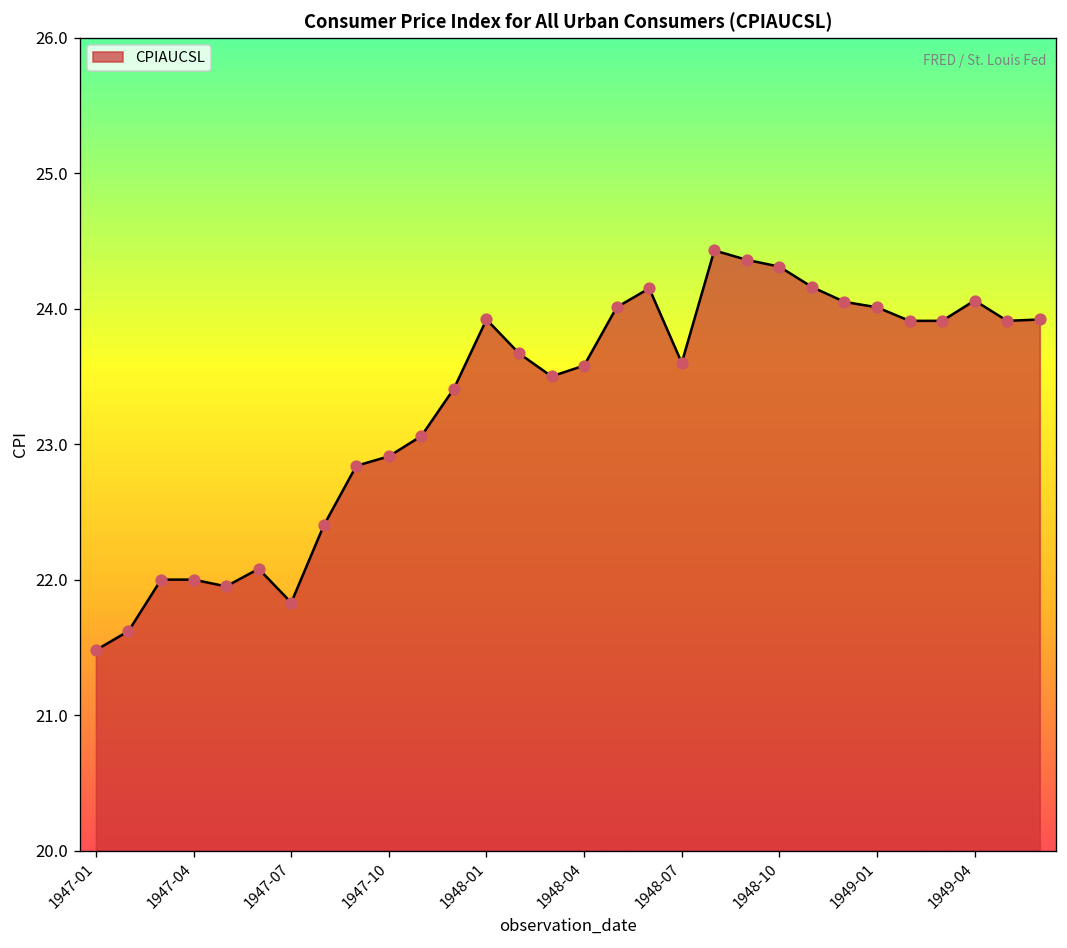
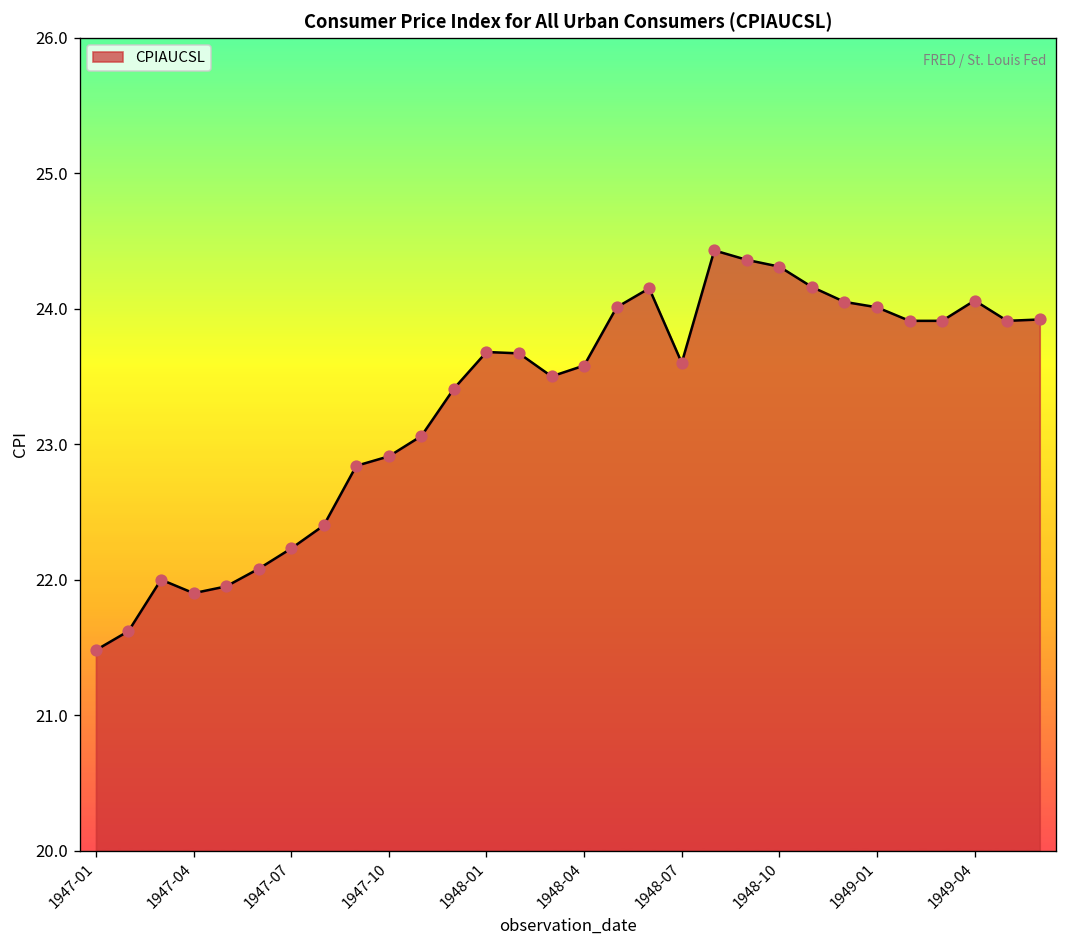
1947-04: 22.0 -> 21.9
1947-07: 21.83 -> 22.23
1948-01: 23.92 -> 23.68
